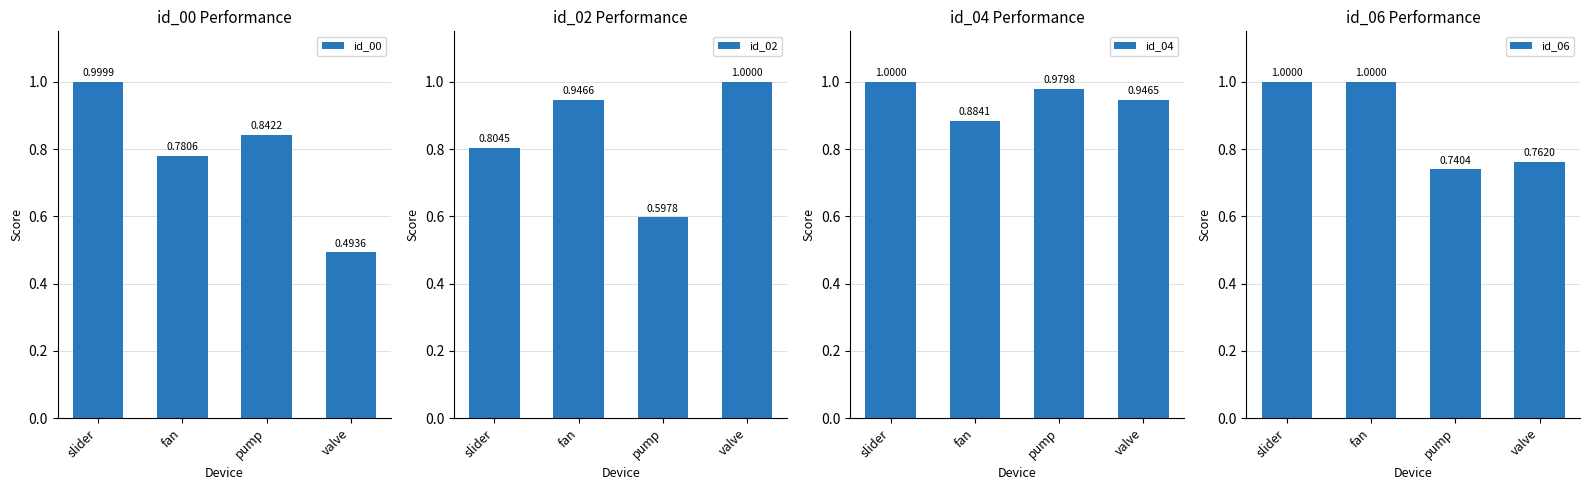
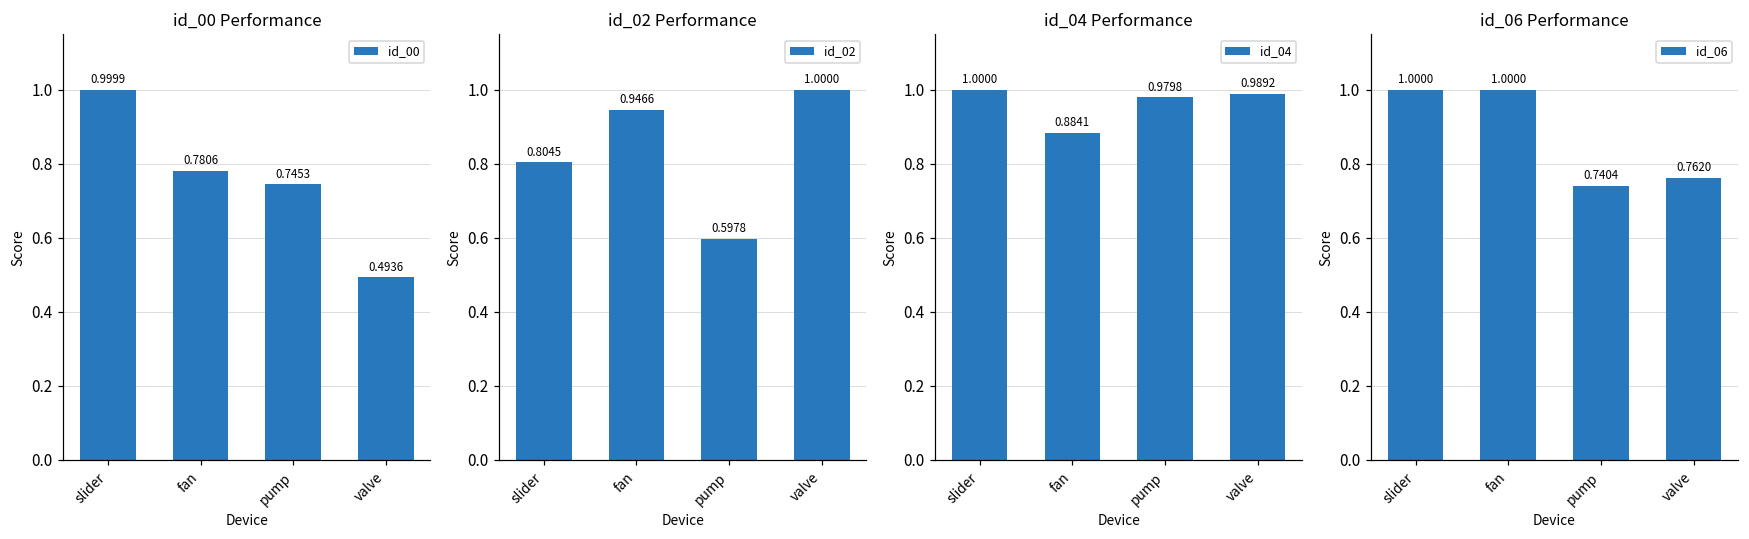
id_00 Performance, pump: 0.8422 -> 0.7453
id_04 Performance, valve: 0.9465 -> 0.9892
